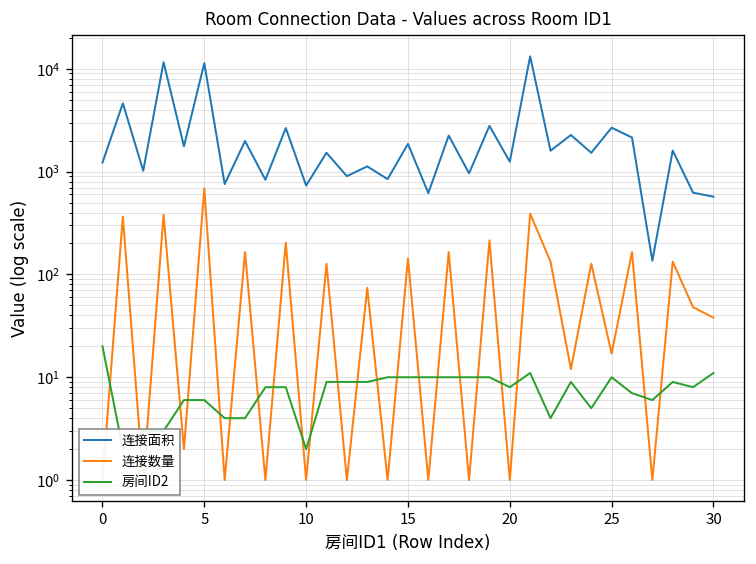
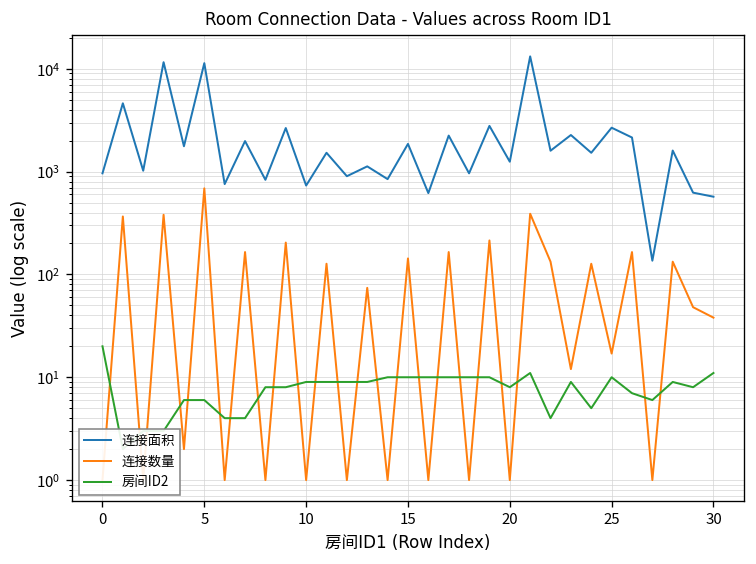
连接面积, 0: 1200 -> 1000
房间ID2, 10: 2 -> 9
